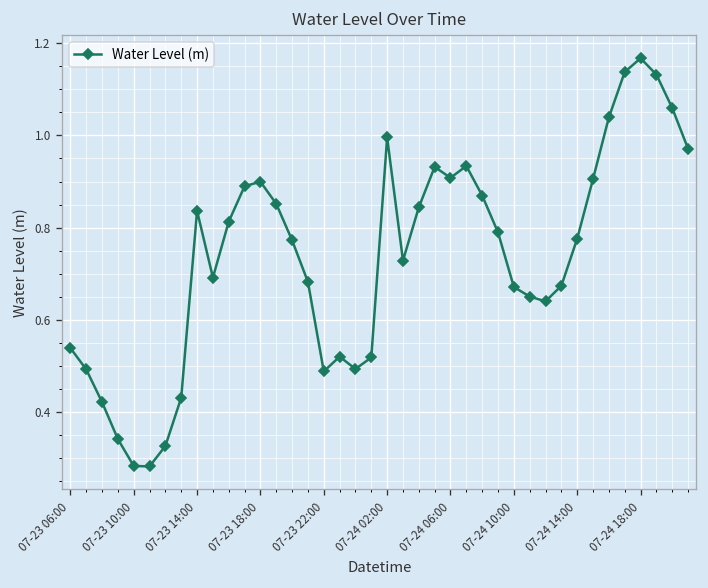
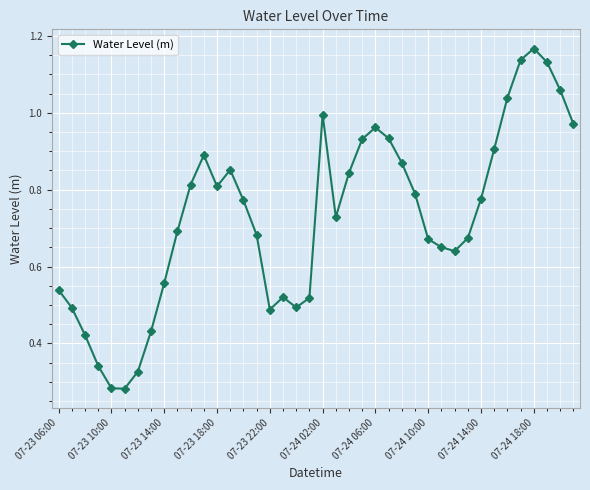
07-23 14:00: 0.84 -> 0.56
07-23 18:00: 0.90 -> 0.81
07-24 06:00: 0.91 -> 0.96
